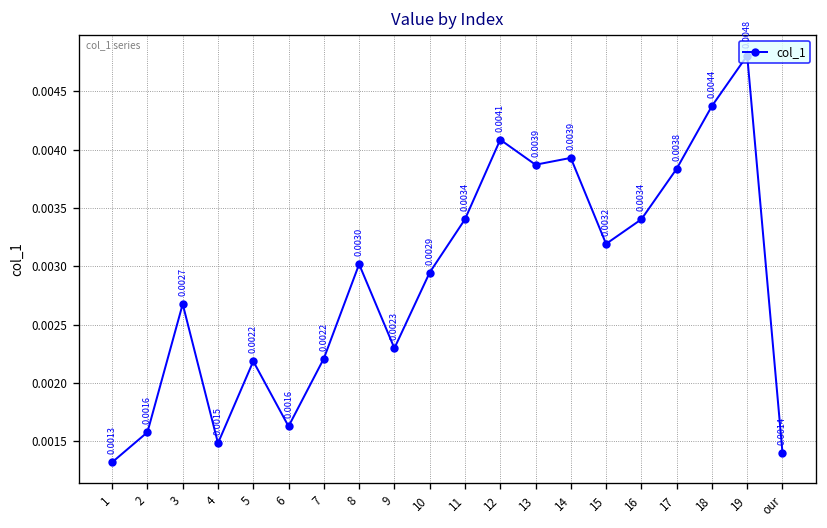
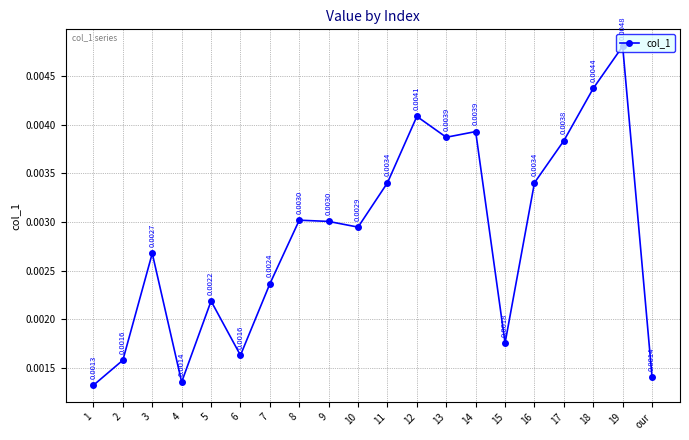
4: 0.0015 -> 0.0014
7: 0.0022 -> 0.0024
9: 0.0023 -> 0.0030
15: 0.0032 -> 0.0018
